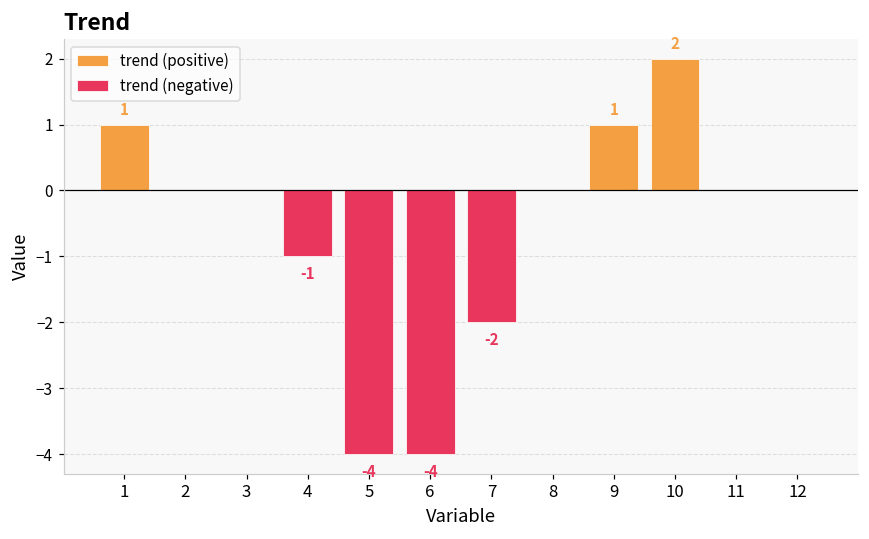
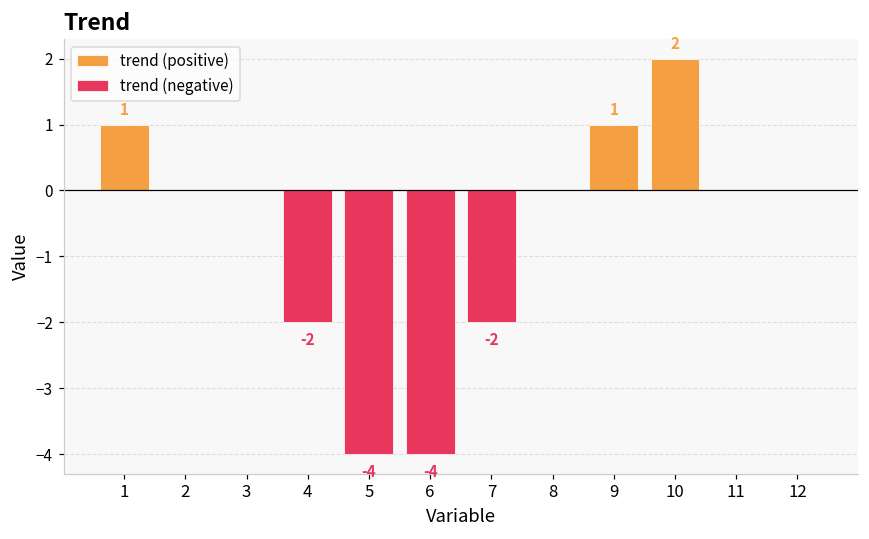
trend (negative), 4: -1 -> -2
